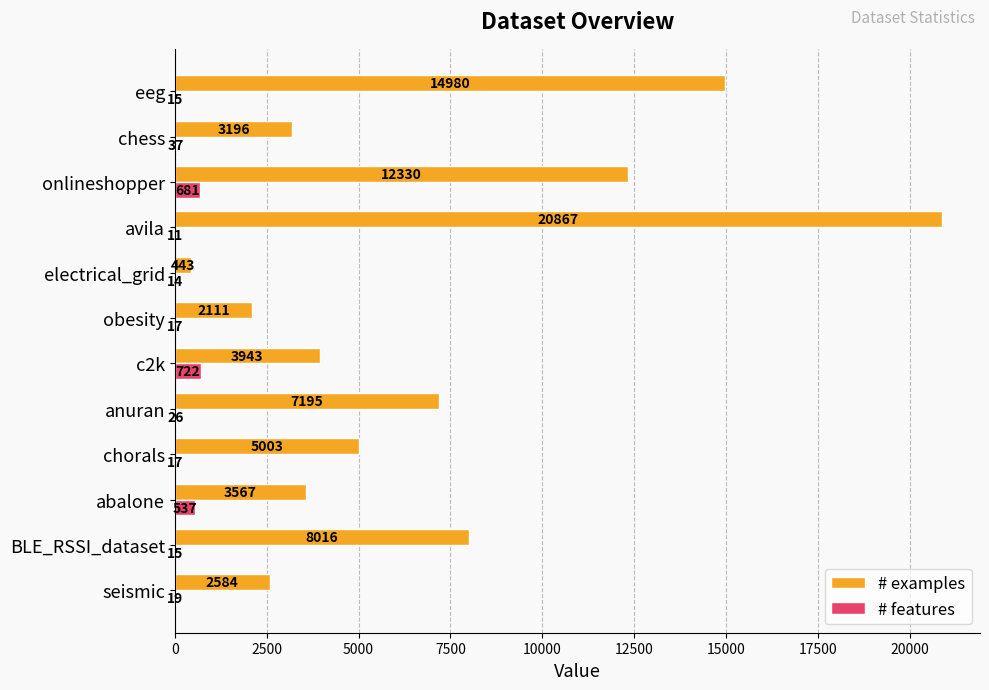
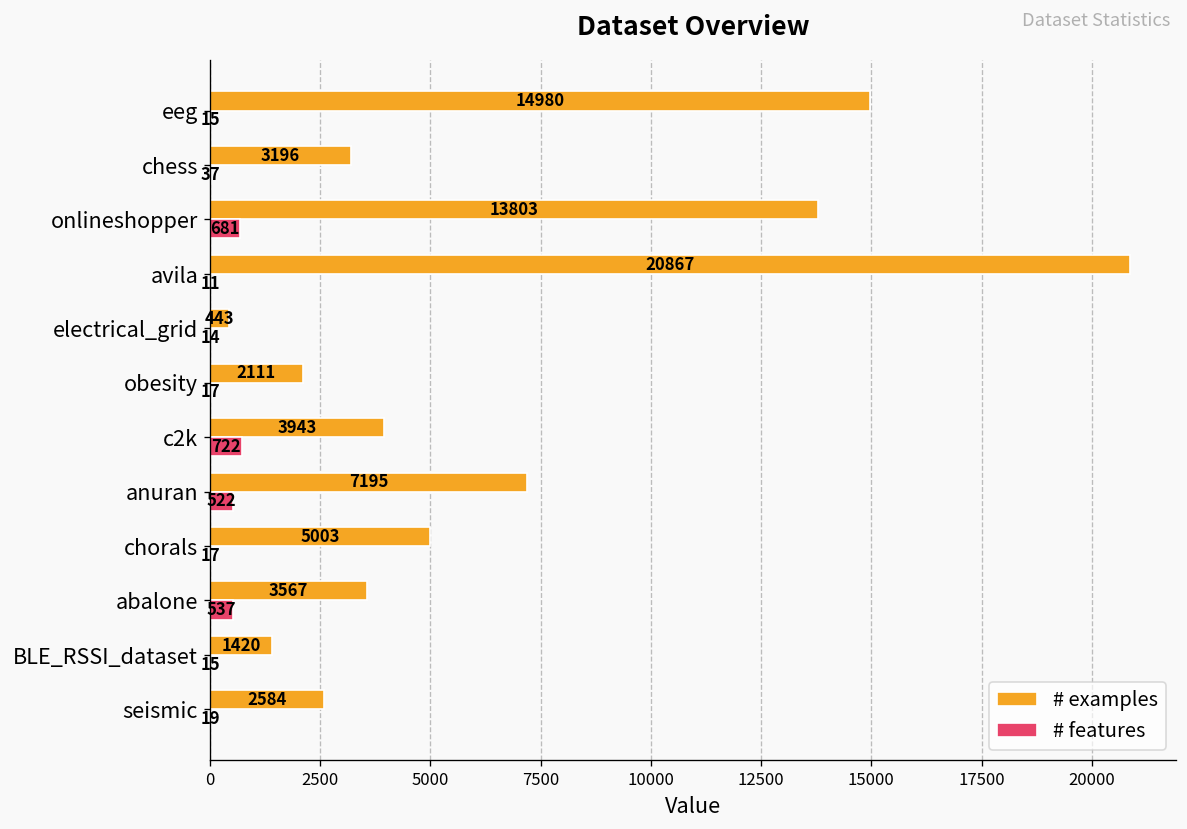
# examples, onlineshopper: 12330 -> 13803
# features, anuran: 26 -> 522
# examples, BLE_RSSI_dataset: 8016 -> 1420
